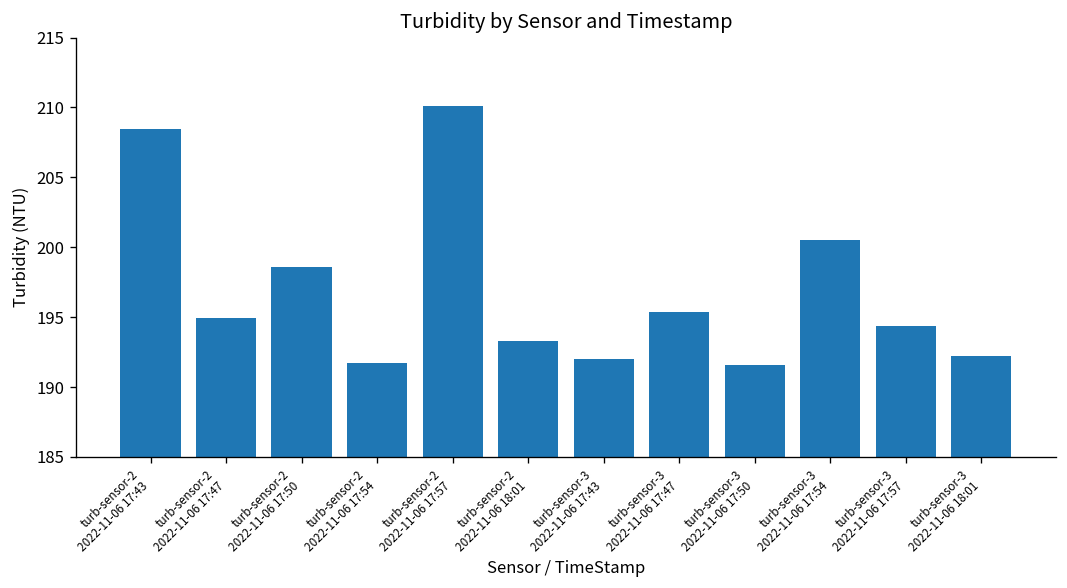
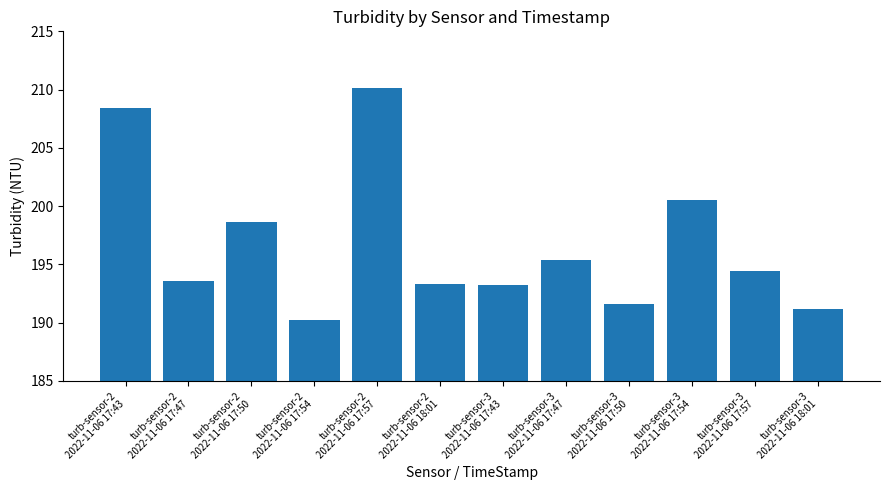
turb-sensor-2 2022-11-06 17:47: 194.9 -> 193.6
turb-sensor-2 2022-11-06 17:54: 191.8 -> 190.3
turb-sensor-3 2022-11-06 17:43: 192.0 -> 193.2
turb-sensor-3 2022-11-06 18:01: 192.2 -> 191.1
